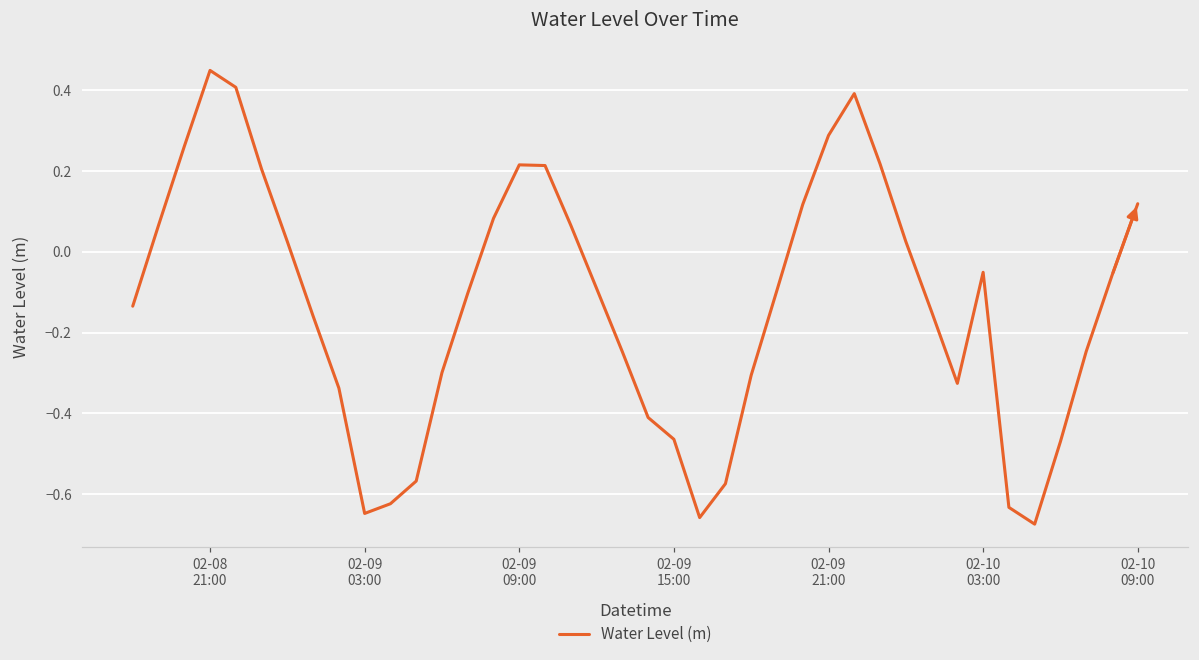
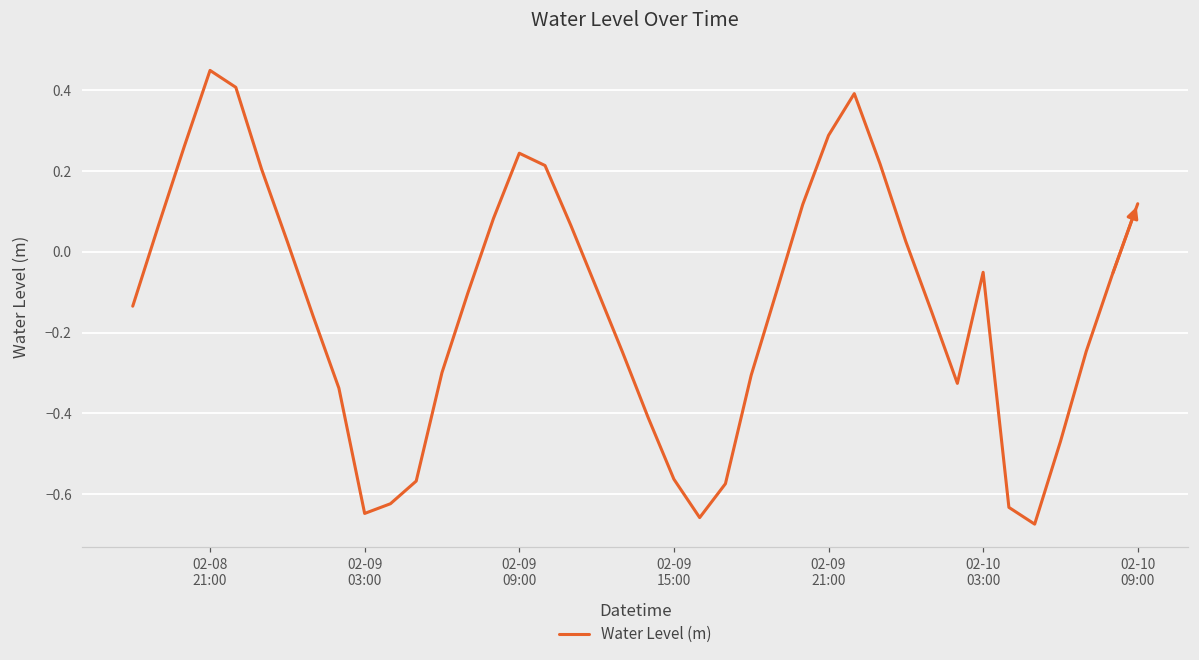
02-09 09:00: 0.22 -> 0.24
02-09 15:00: -0.46 -> -0.56
